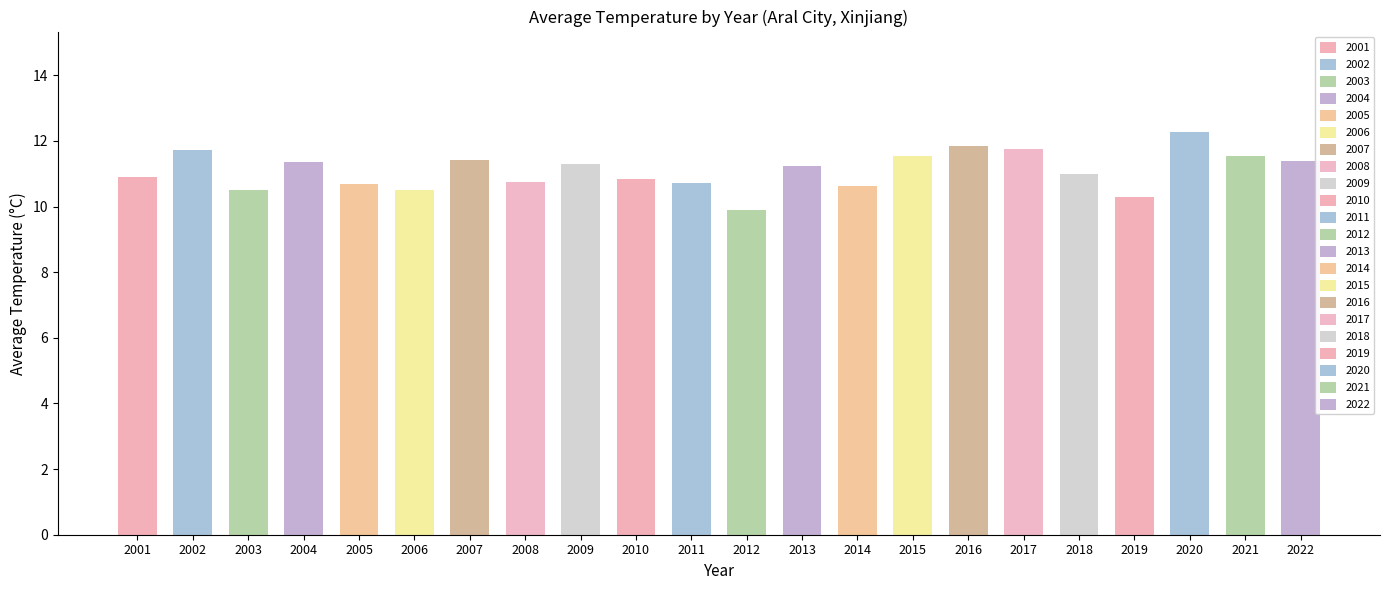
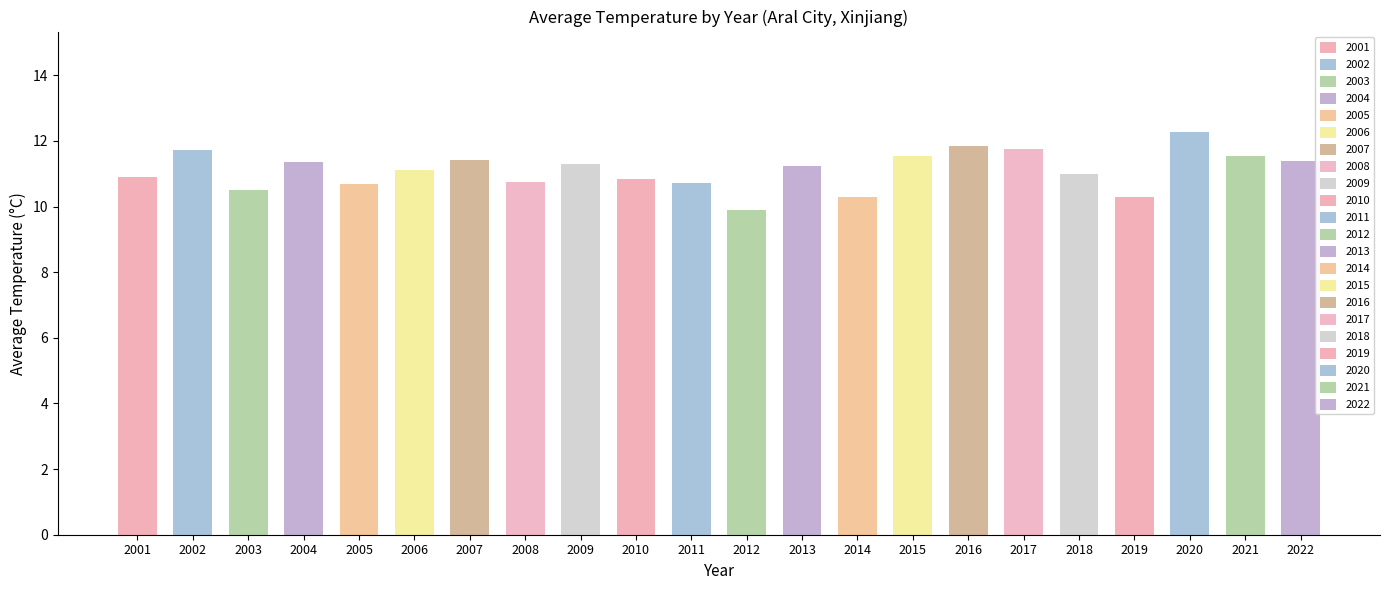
2006: 10.5 -> 11.1
2014: 10.6 -> 10.3
